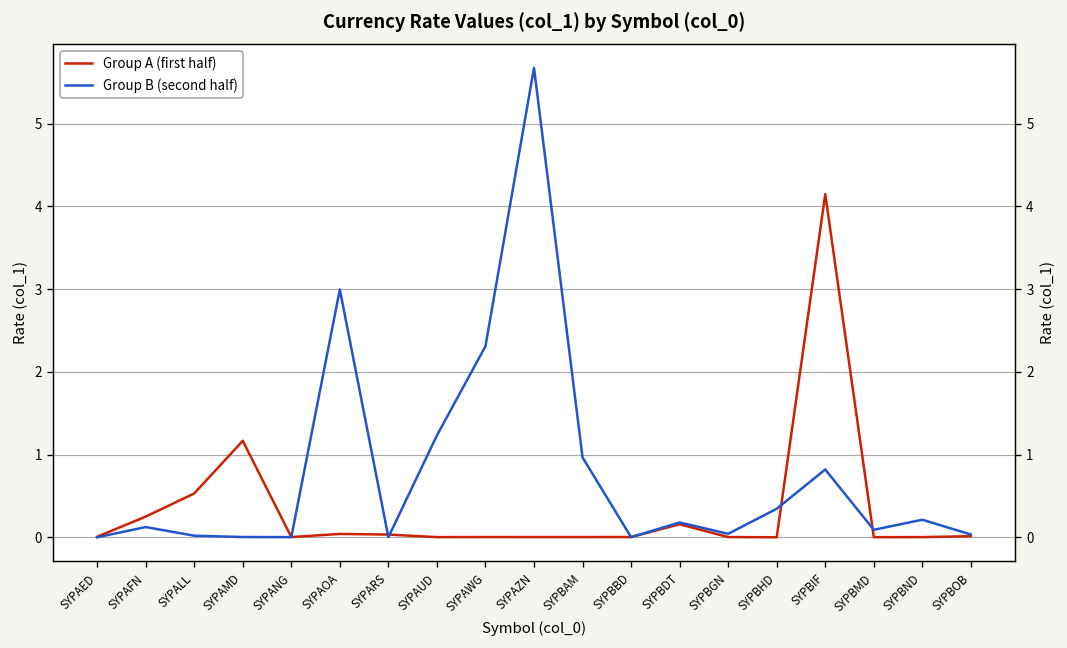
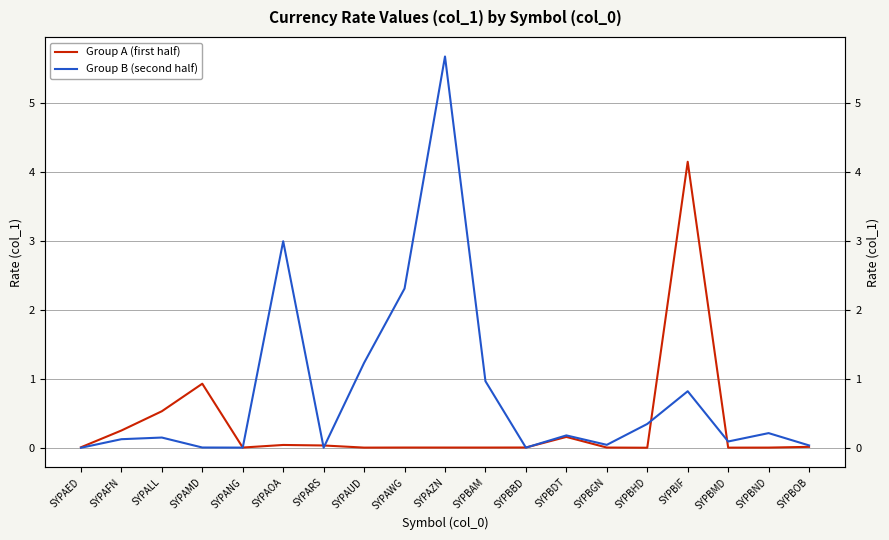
Group B (second half), SYPALL: 0.0 -> 0.1
Group A (first half), SYPAMD: 1.2 -> 0.9
